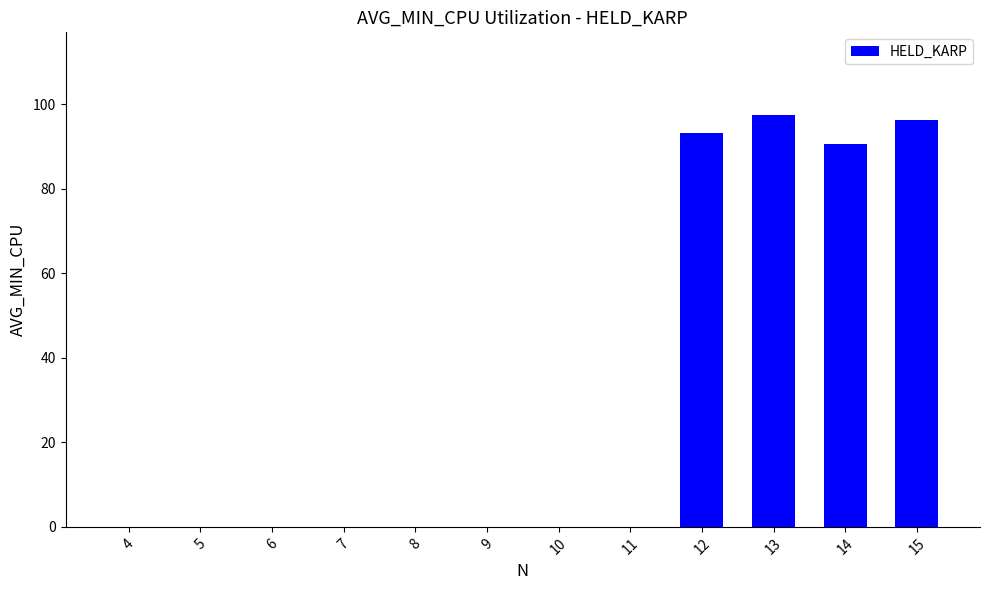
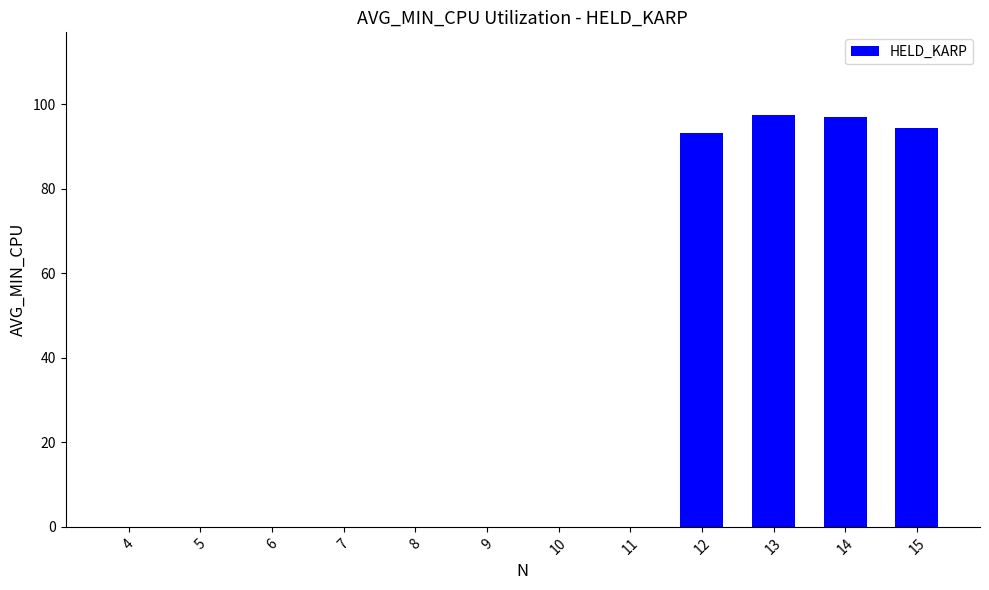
14: 90 -> 97
15: 96 -> 94
